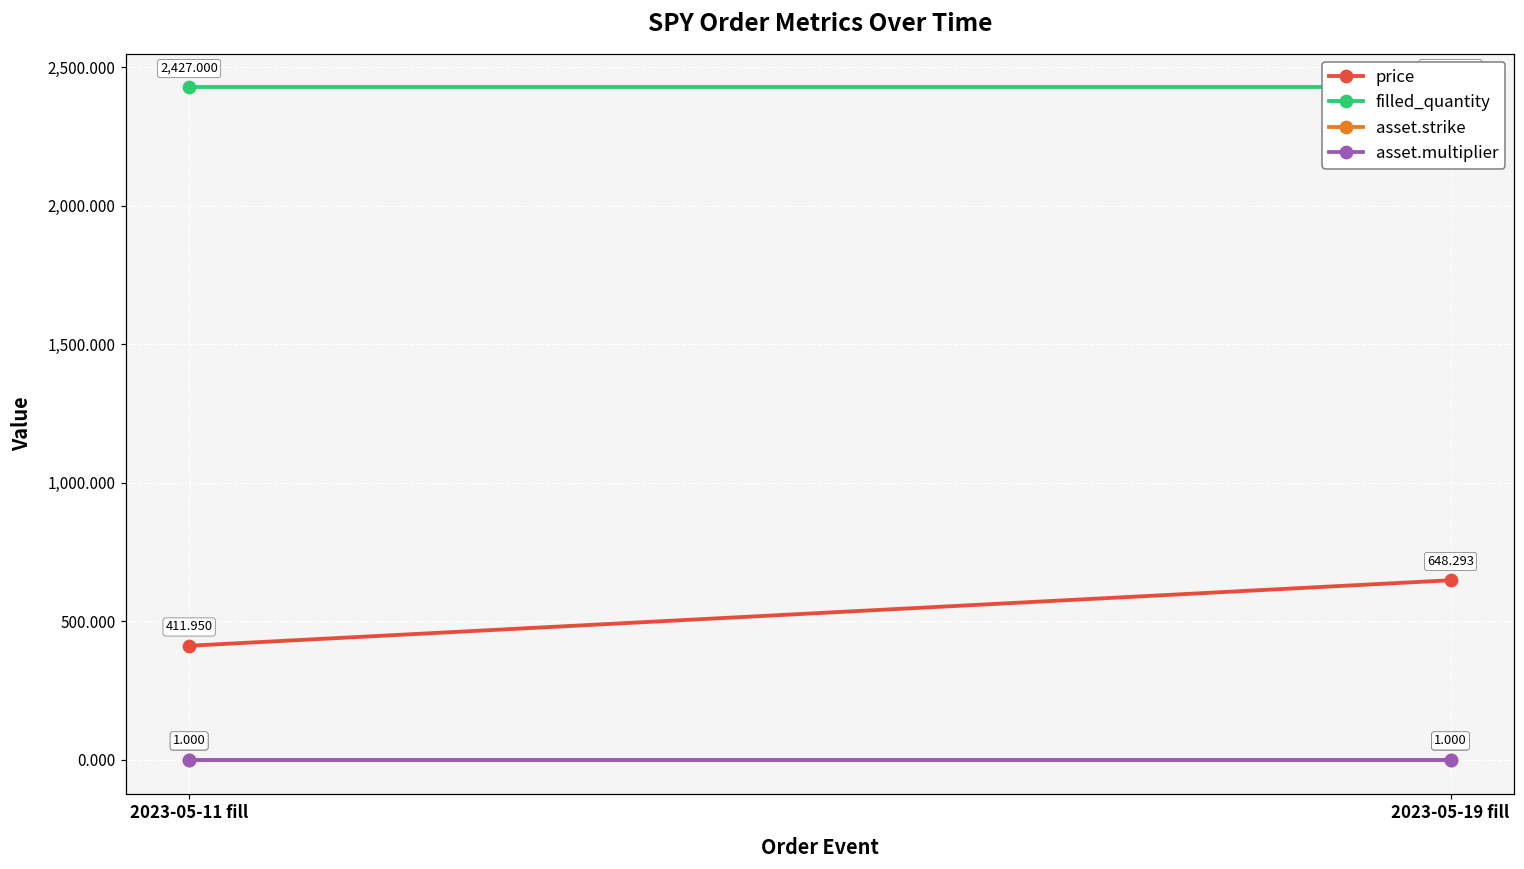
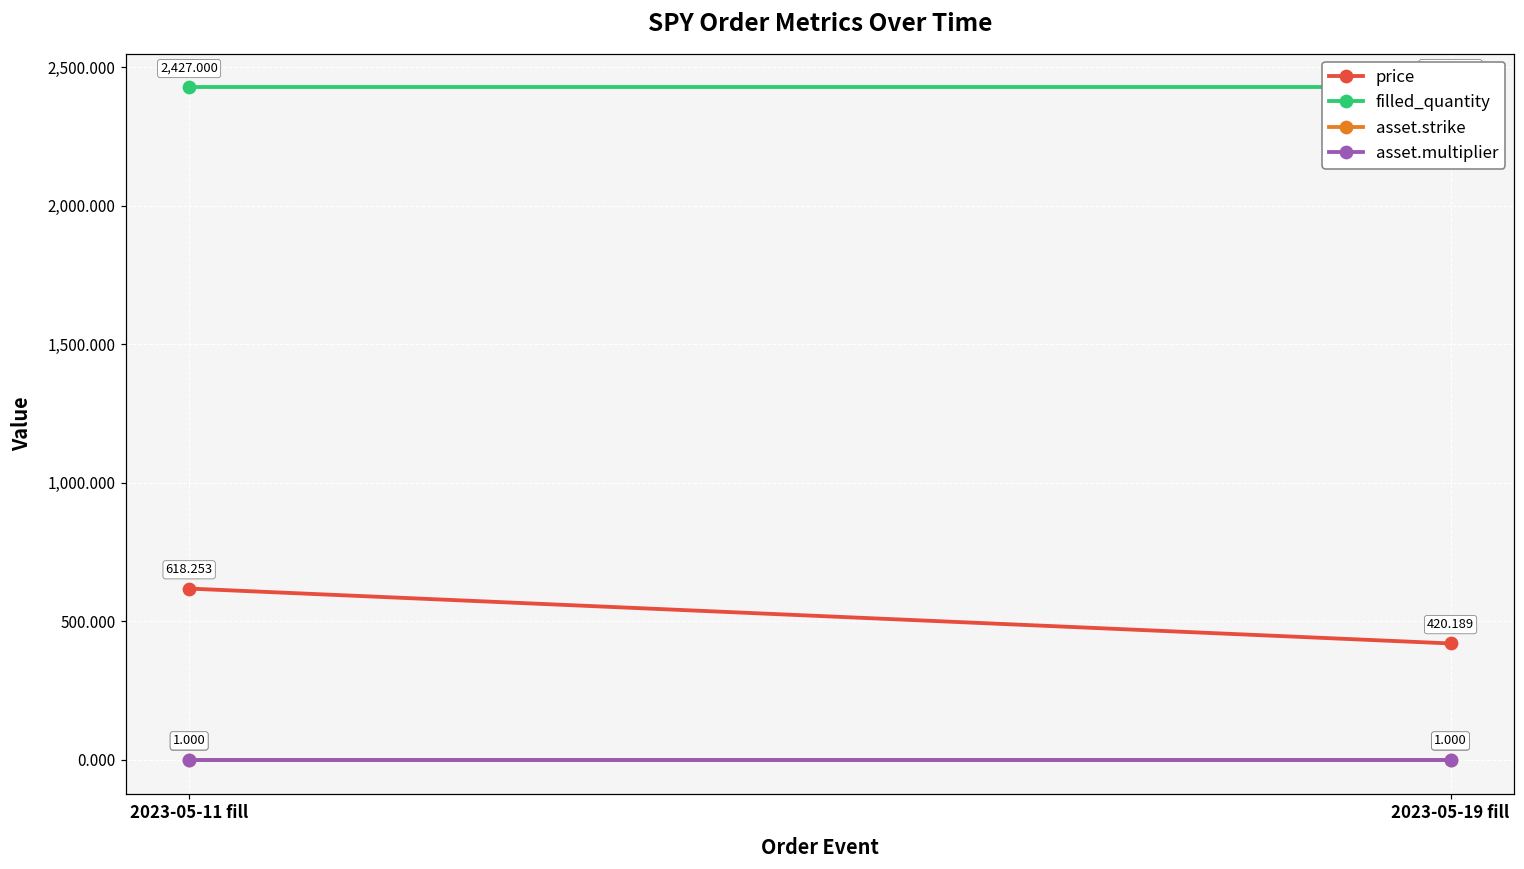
price, 2023-05-11 fill: 411.950 -> 618.253
price, 2023-05-19 fill: 648.293 -> 420.189
